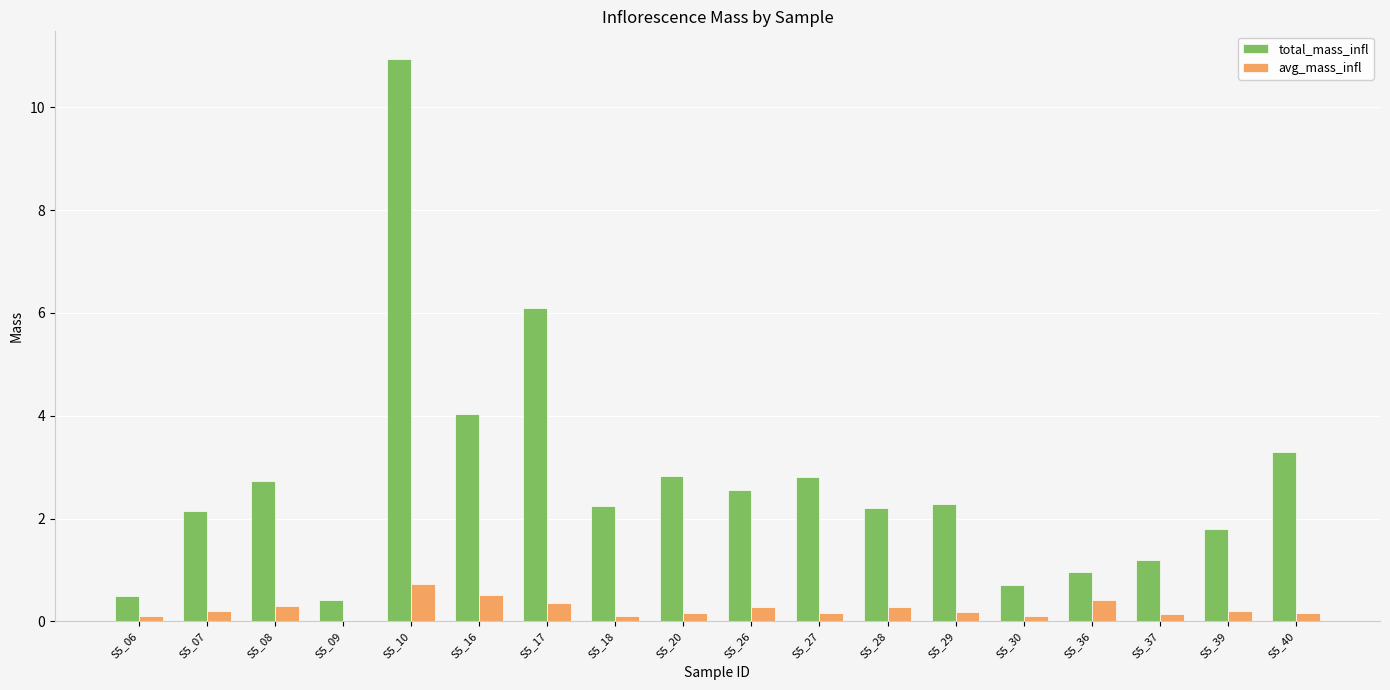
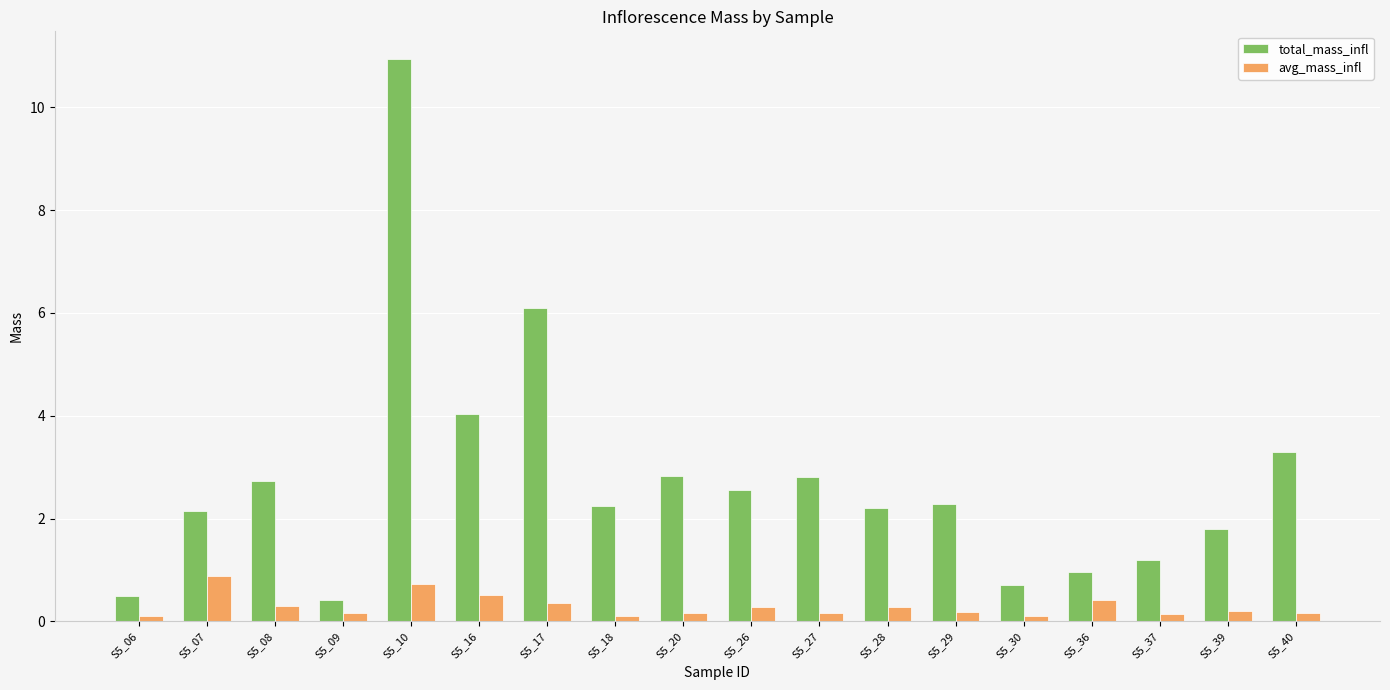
avg_mass_infl, S5_07: 0.2 -> 0.9
avg_mass_infl, S5_09: 0.0 -> 0.2
